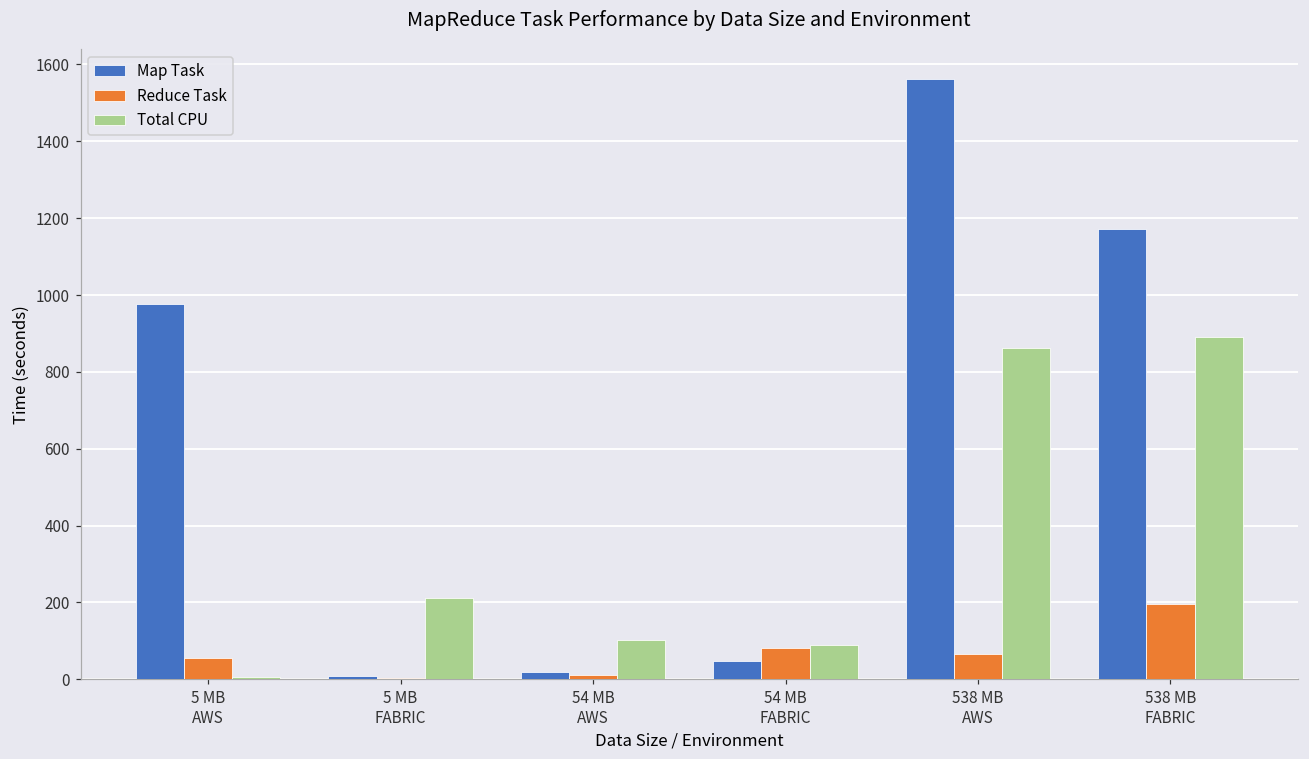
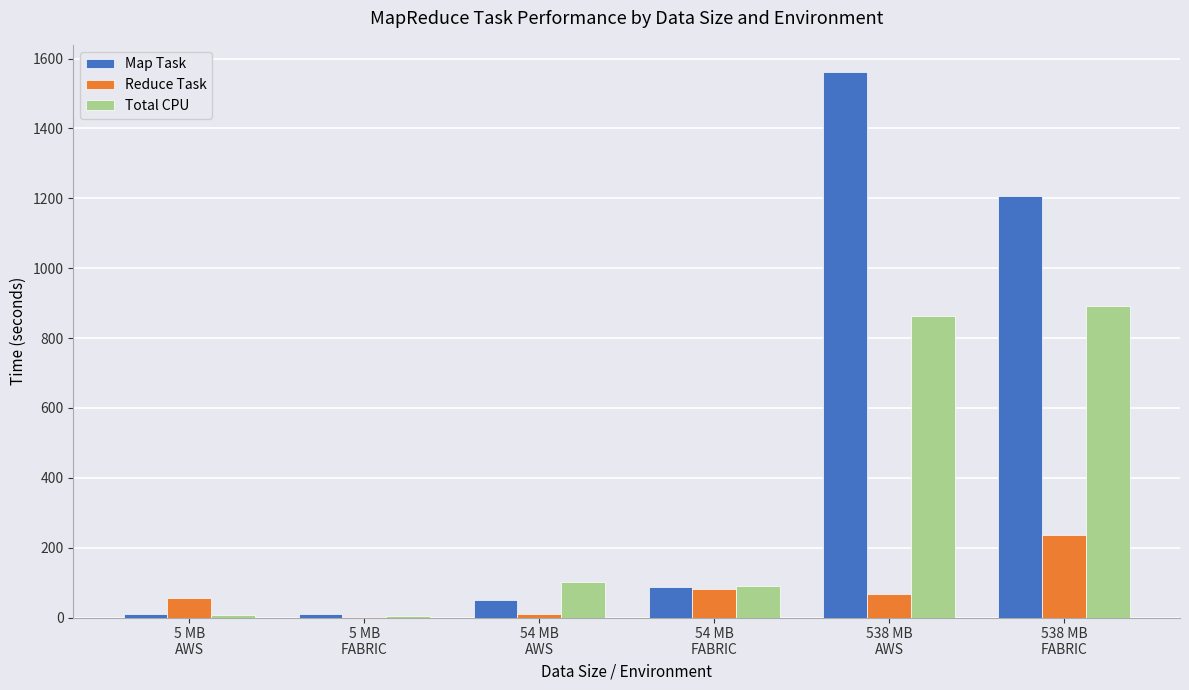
Map Task, 5 MB AWS: 980 -> 10
Total CPU, 5 MB FABRIC: 210 -> 0
Map Task, 54 MB AWS: 20 -> 50
Map Task, 54 MB FABRIC: 50 -> 90
Map Task, 538 MB FABRIC: 1170 -> 1210
Reduce Task, 538 MB FABRIC: 200 -> 240
